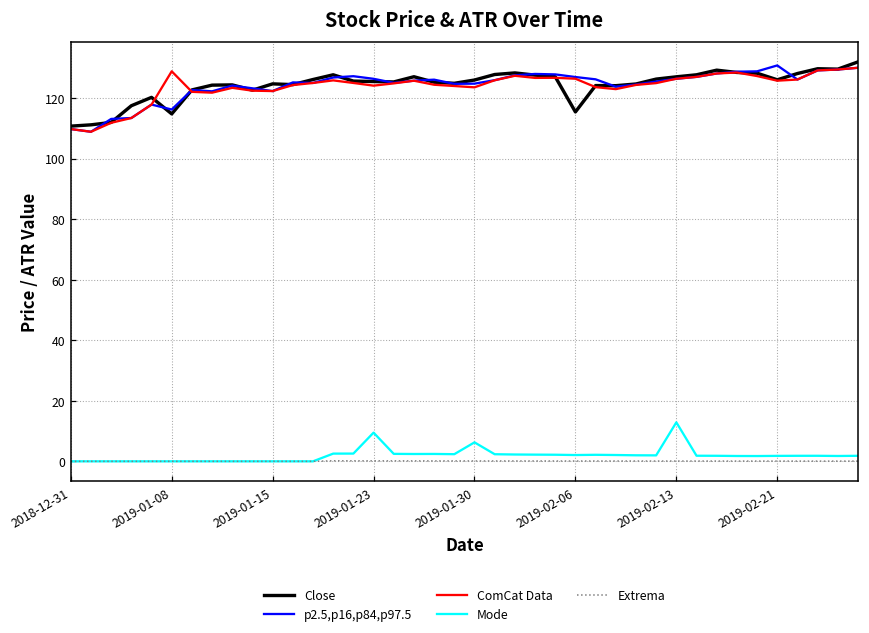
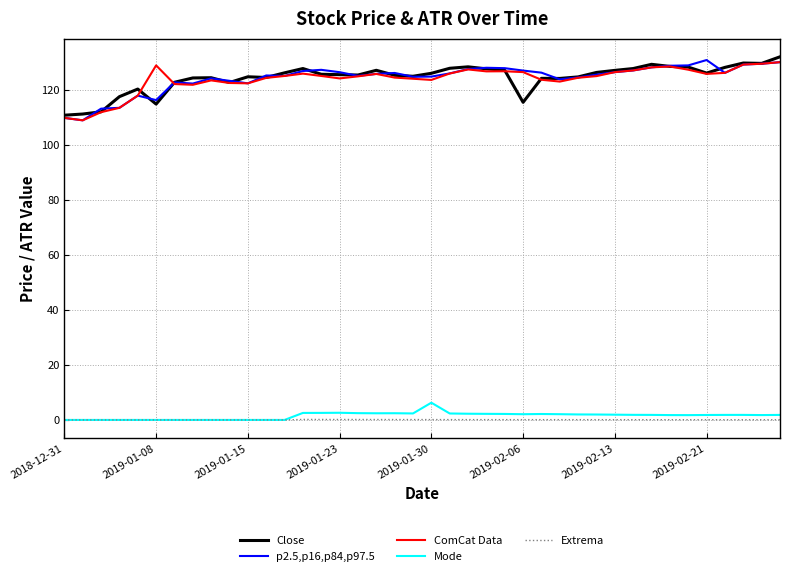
Mode, 2019-01-23: 9 -> 3
Mode, 2019-02-13: 13 -> 2
